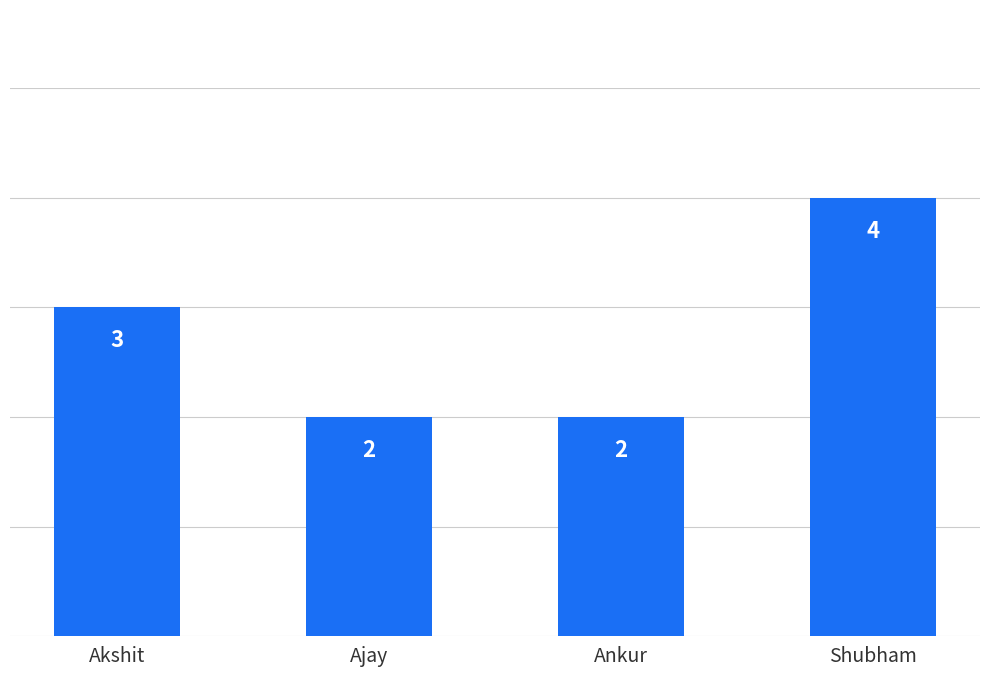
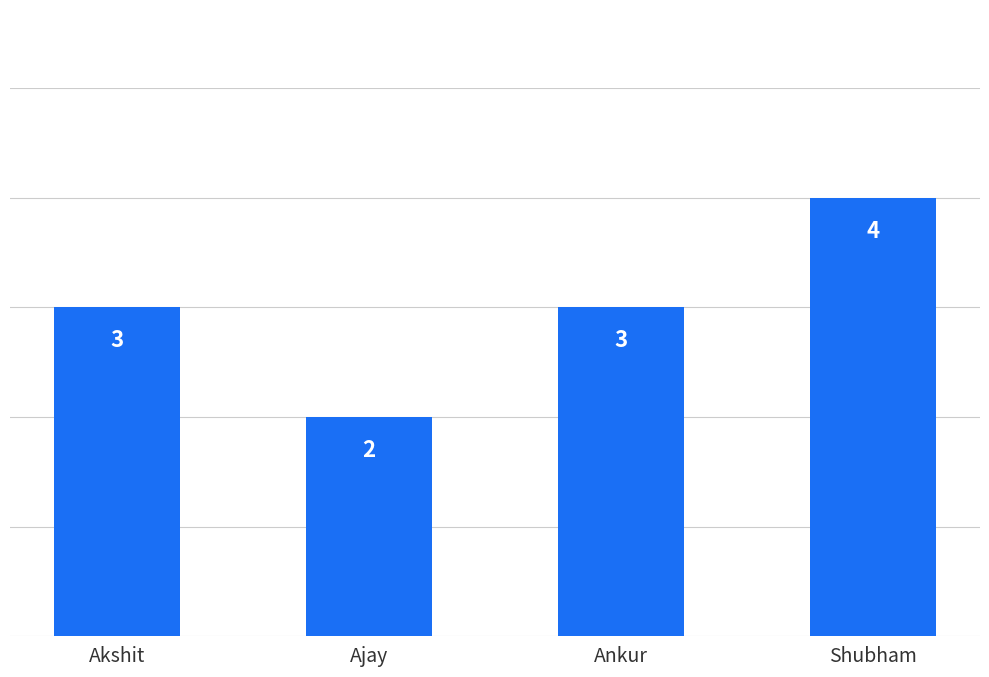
Ankur: 2 -> 3
